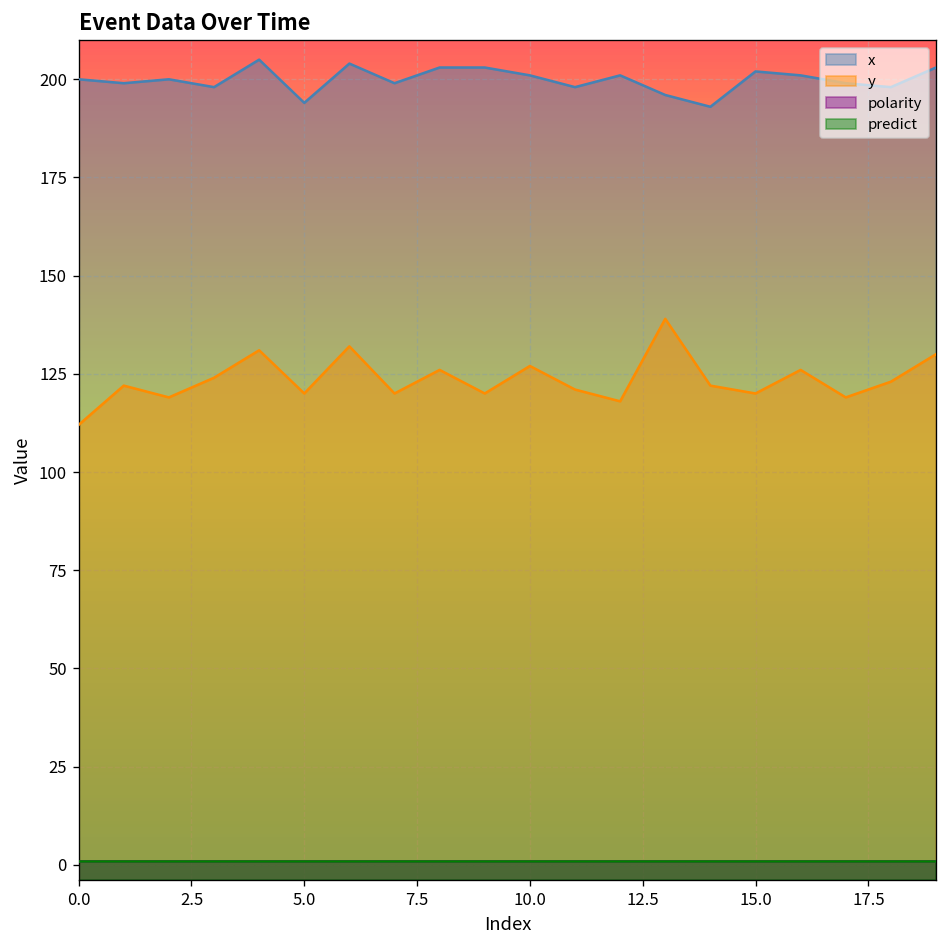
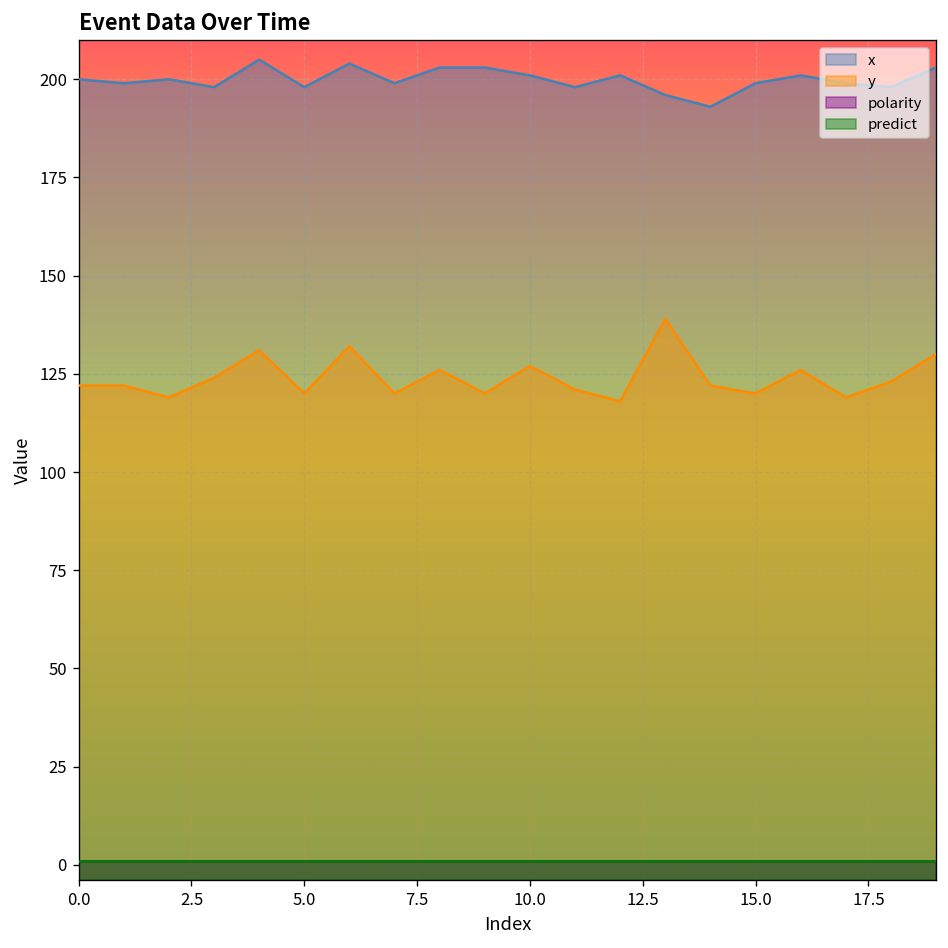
y, 0.0: 112 -> 122
x, 5.0: 194 -> 198
x, 15.0: 202 -> 199
